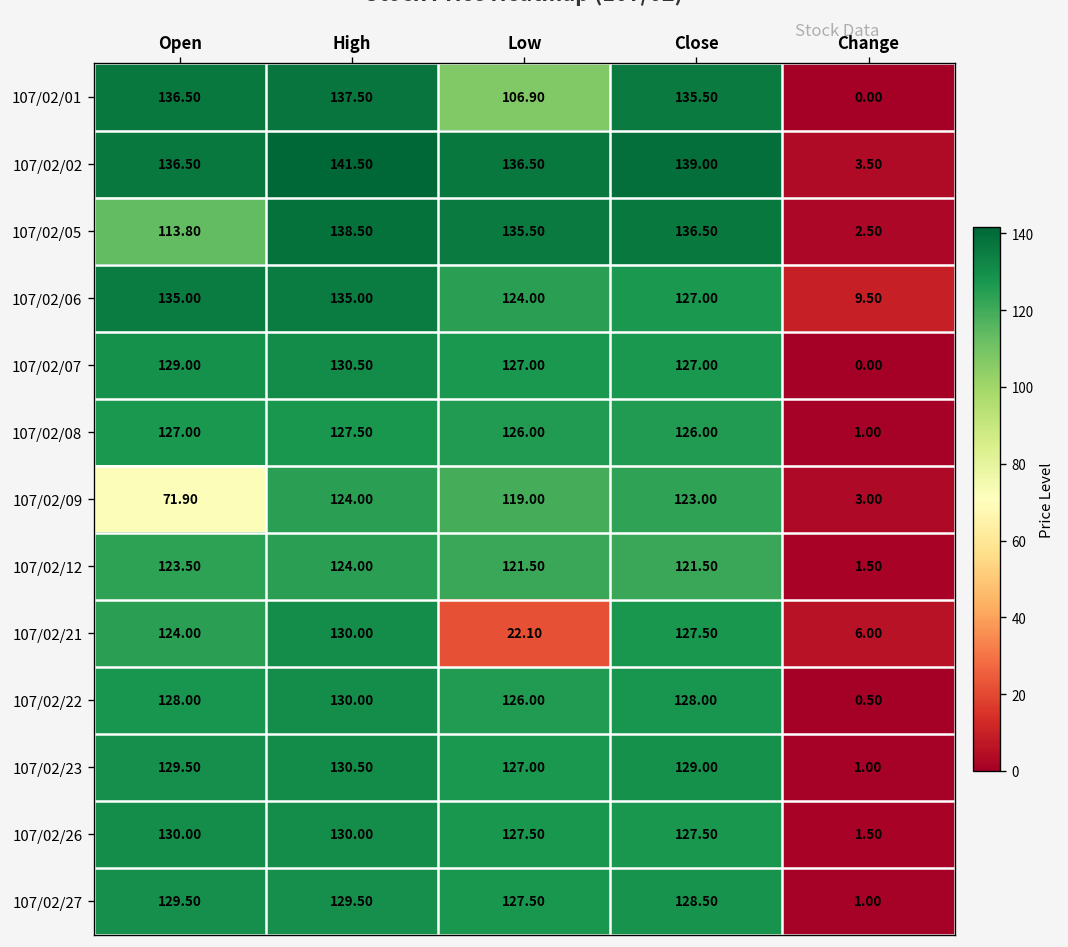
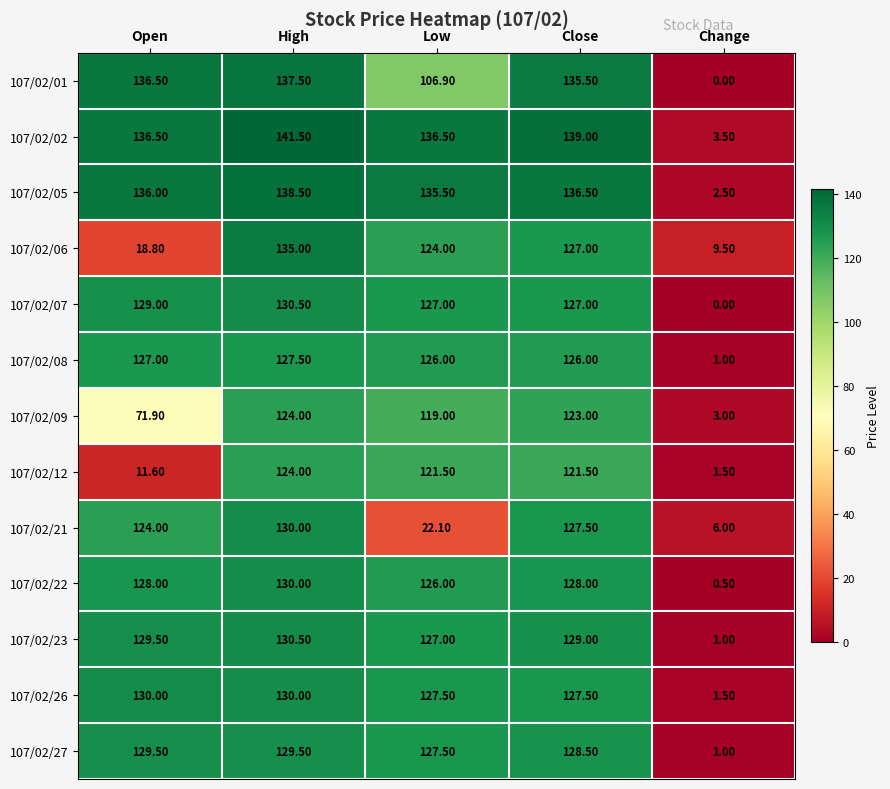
107/02/05, Open: 113.80 -> 136.00
107/02/06, Open: 135.00 -> 18.80
107/02/12, Open: 123.50 -> 11.60
